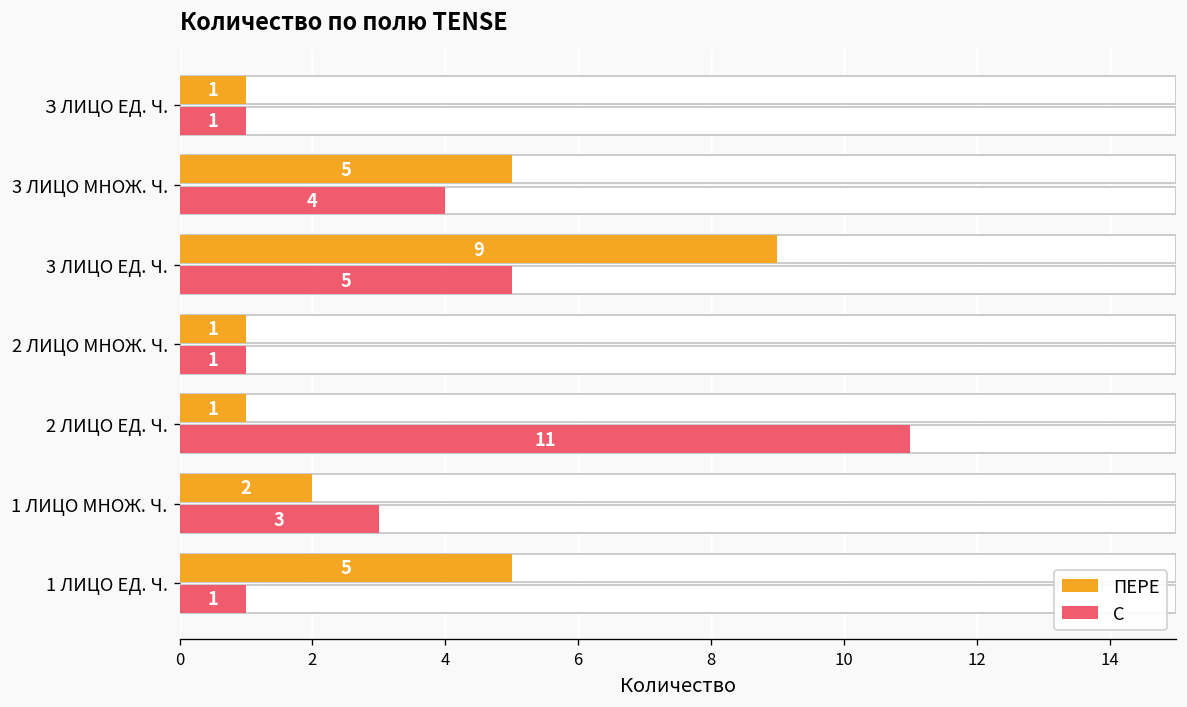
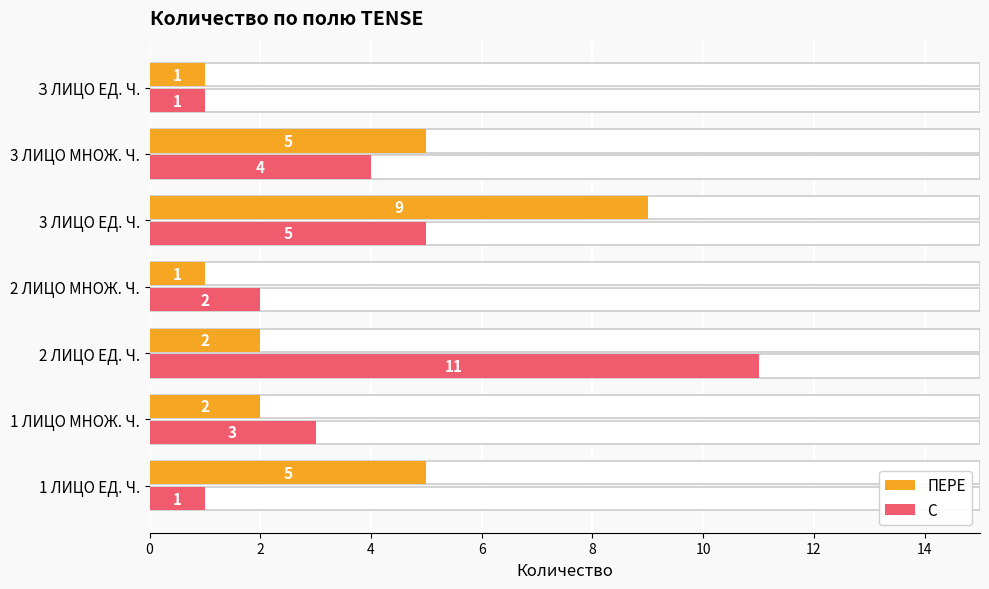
С, 2 ЛИЦО МНОЖ. Ч.: 1 -> 2
ПЕРЕ, 2 ЛИЦО ЕД. Ч.: 1 -> 2
